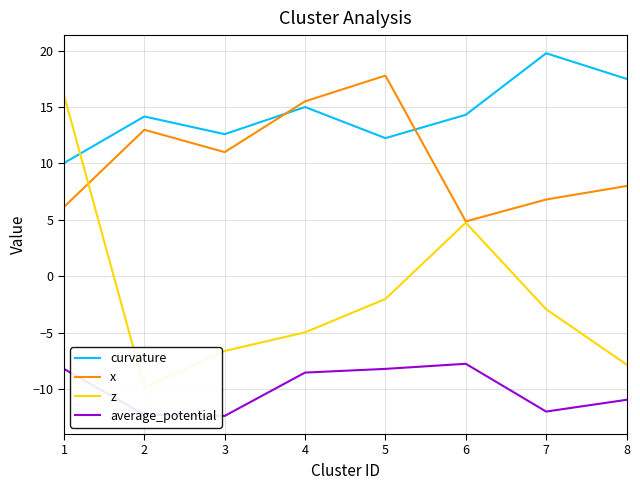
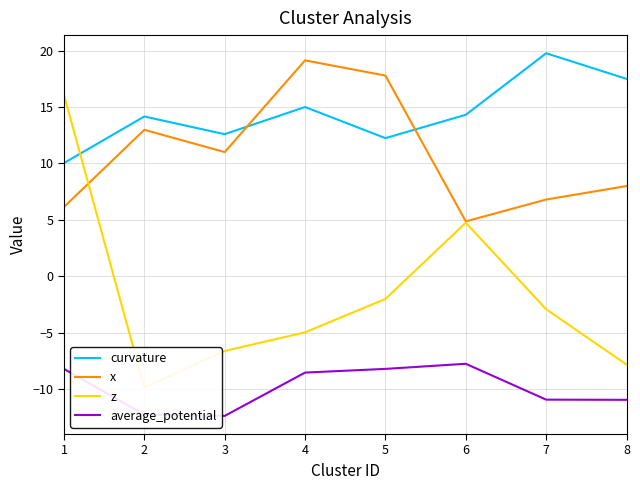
x, 4: 15.5 -> 19.1
average_potential, 7: -12.0 -> -10.9
